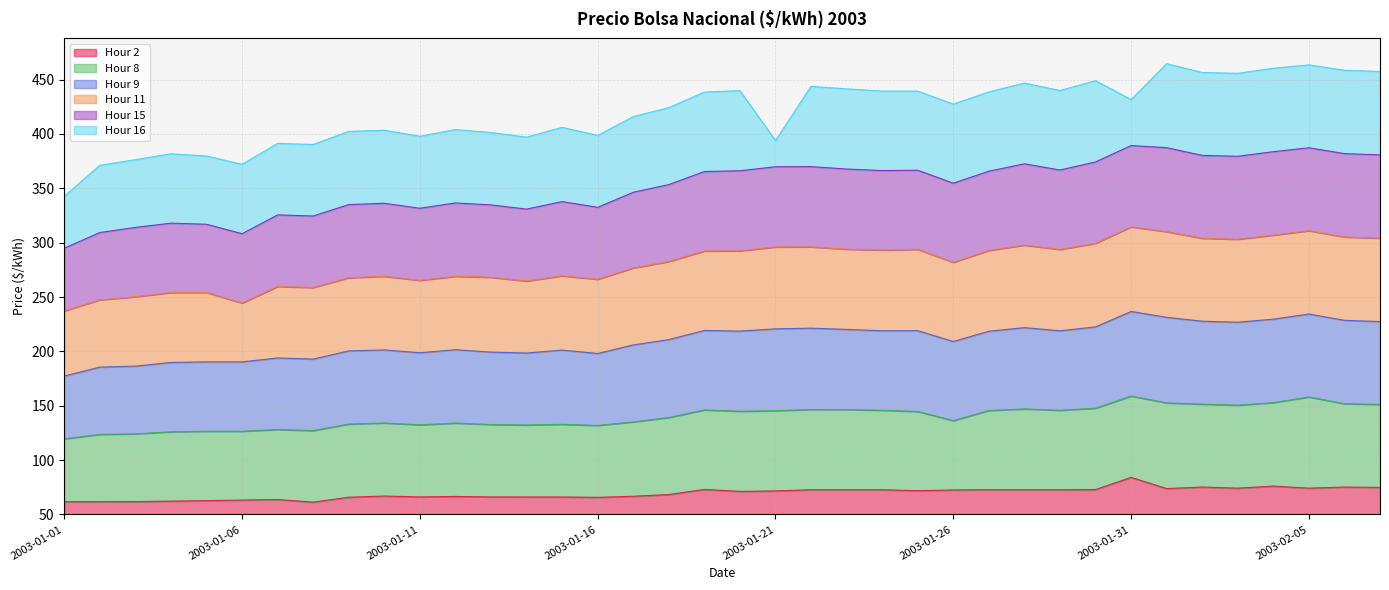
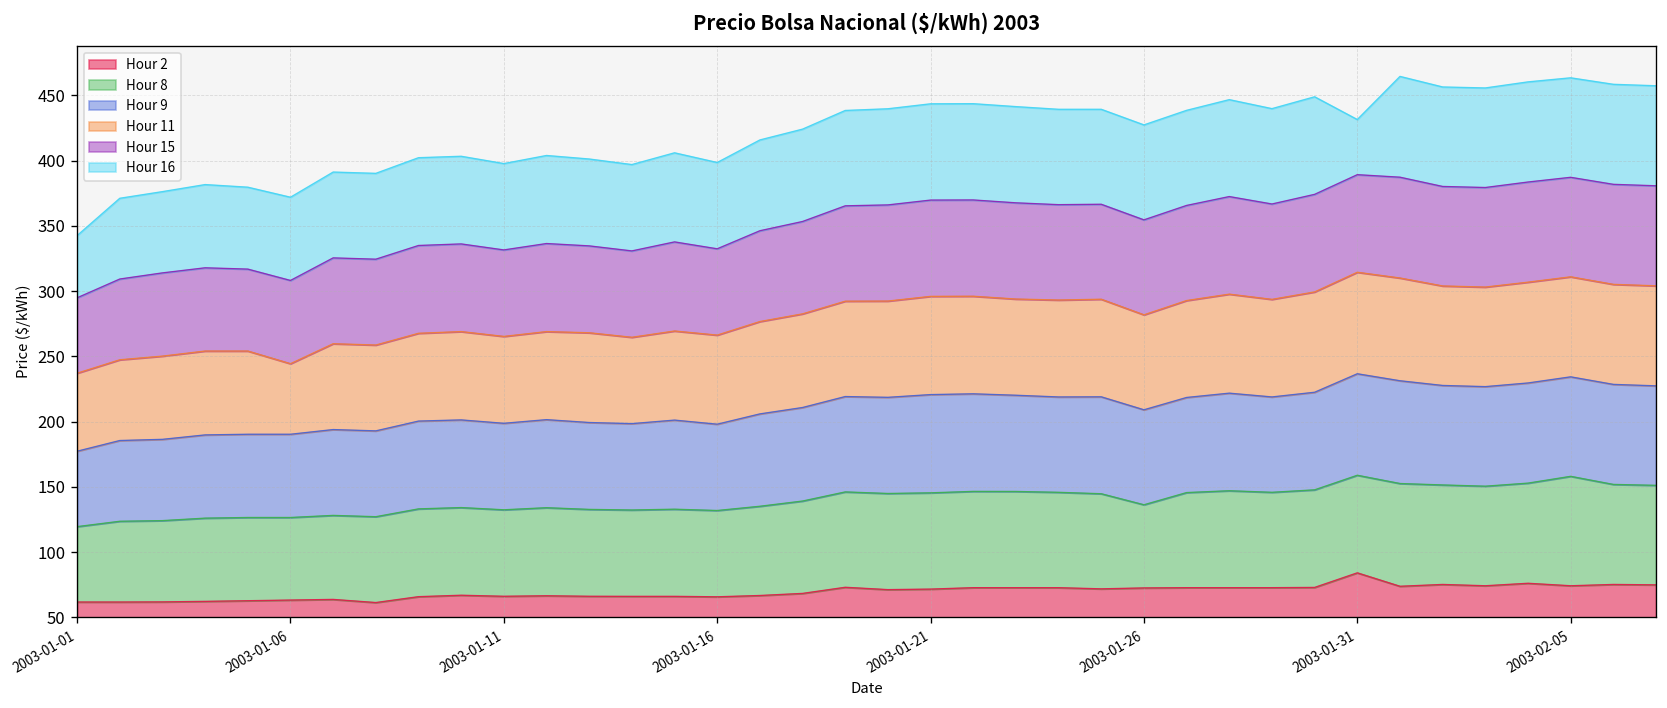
Hour 16, 2003-01-21: 24 -> 74
